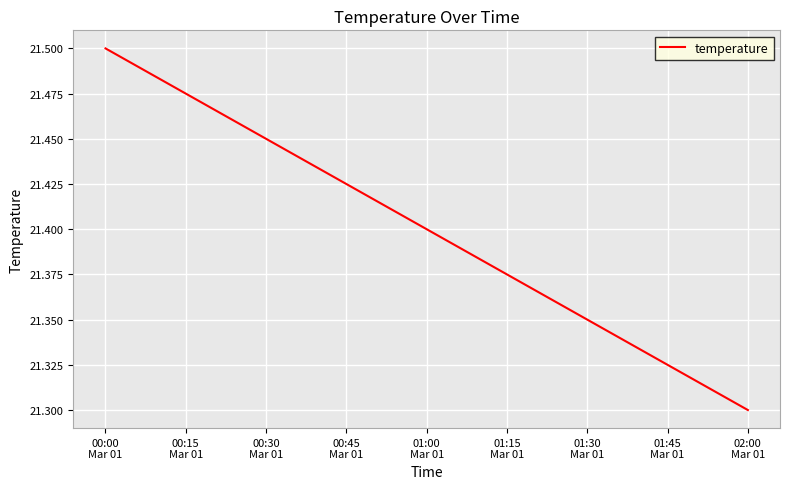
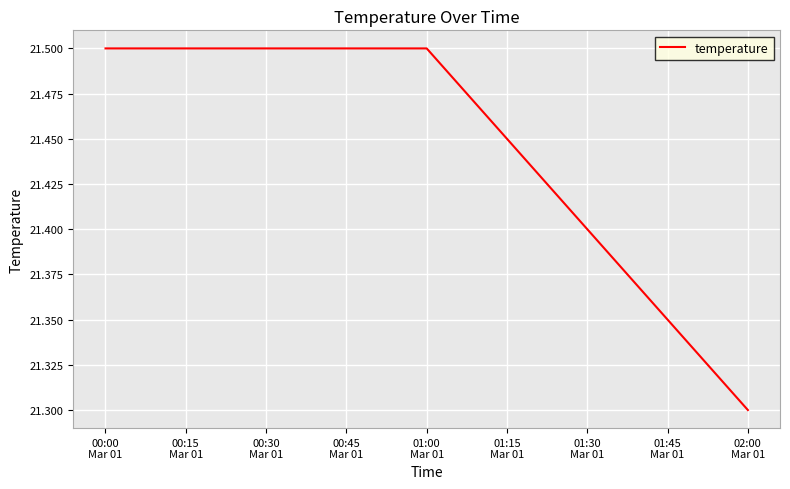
01:00 Mar 01: 21.4 -> 21.5
